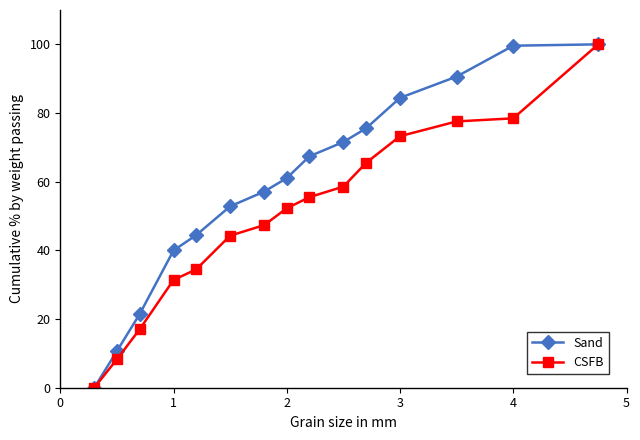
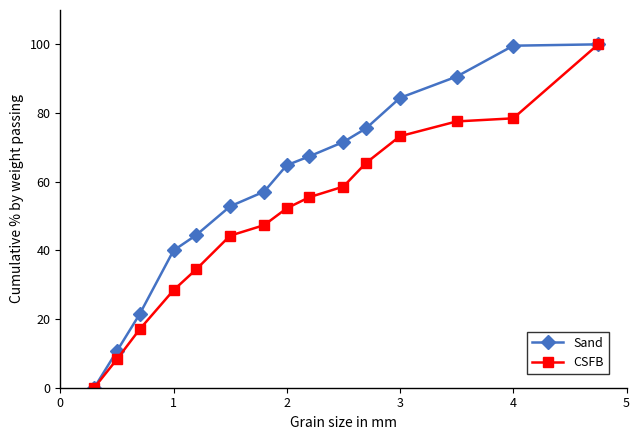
CSFB, 1: 31 -> 28
Sand, 2: 61 -> 65
